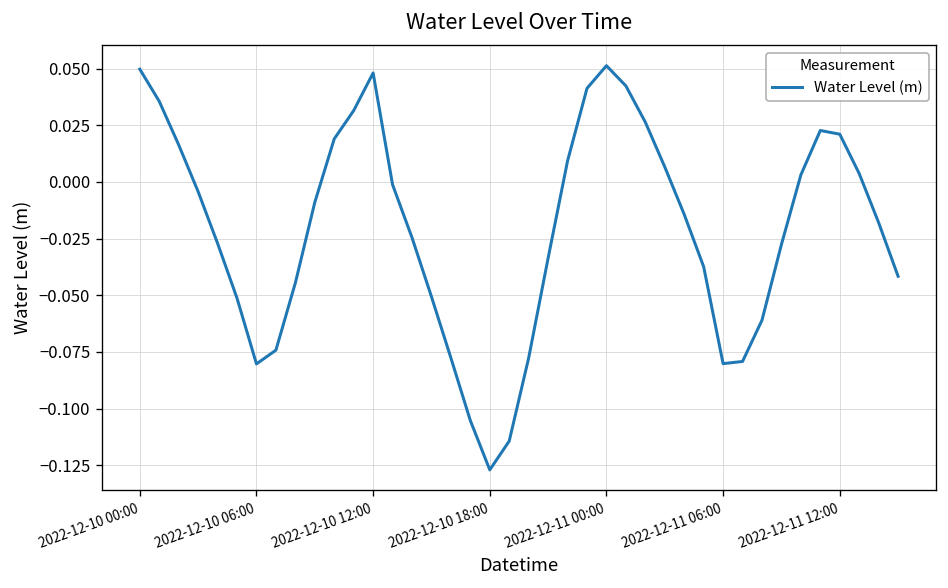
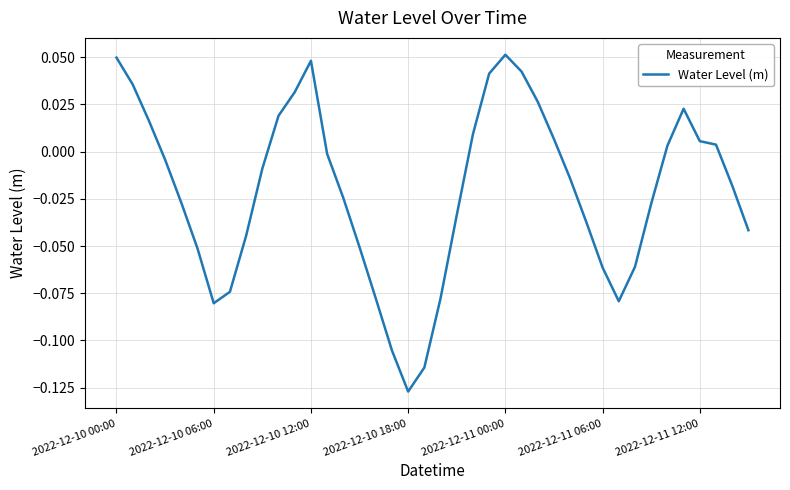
2022-12-11 06:00: -0.080 -> -0.061
2022-12-11 12:00: 0.021 -> 0.006
